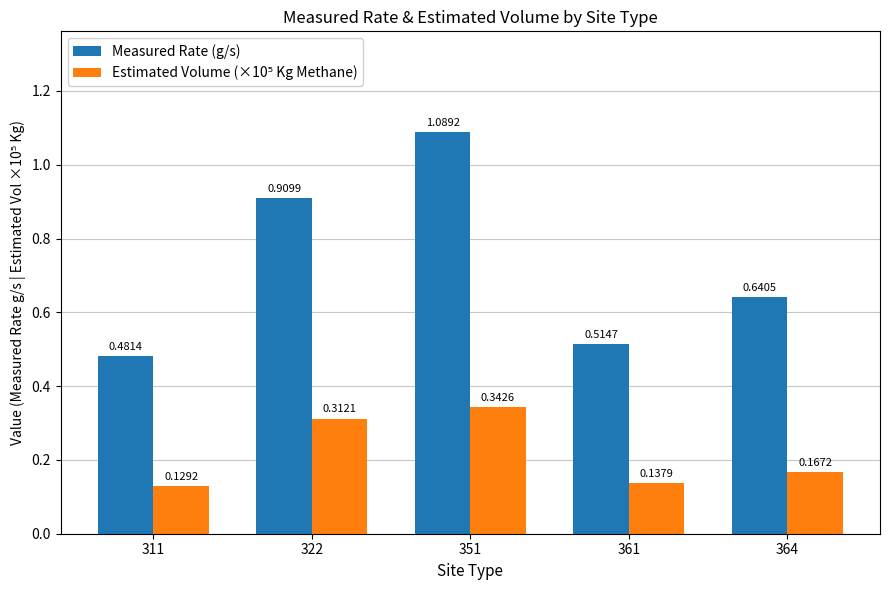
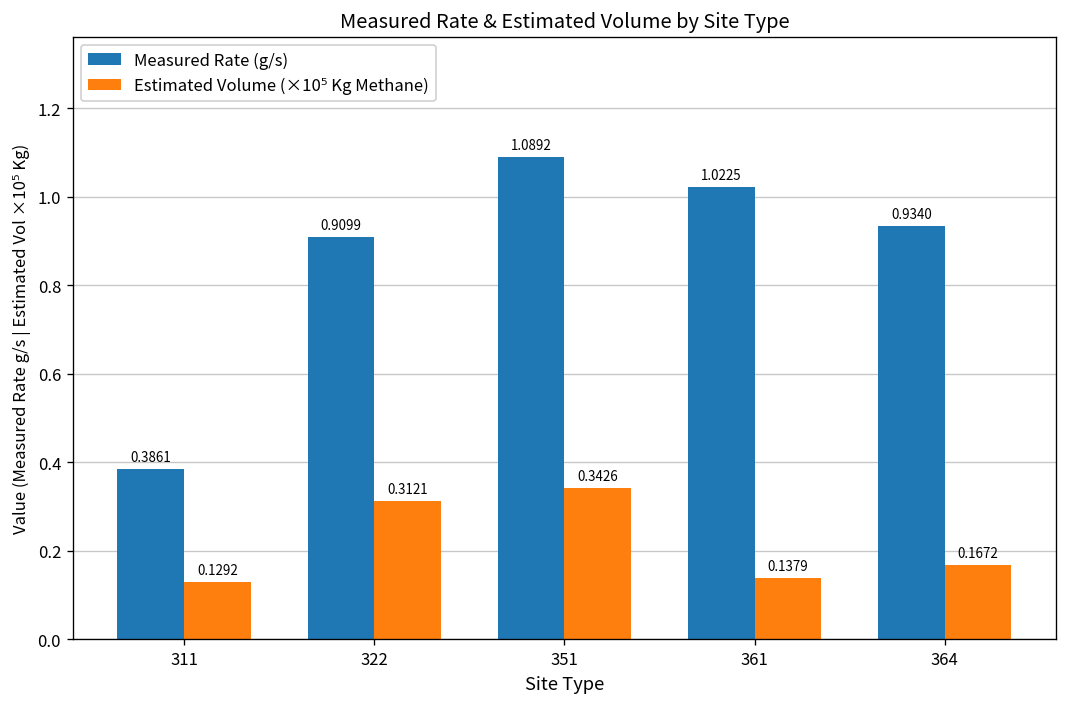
Measured Rate (g/s), 311: 0.4814 -> 0.3861
Measured Rate (g/s), 361: 0.5147 -> 1.0225
Measured Rate (g/s), 364: 0.6405 -> 0.9340
